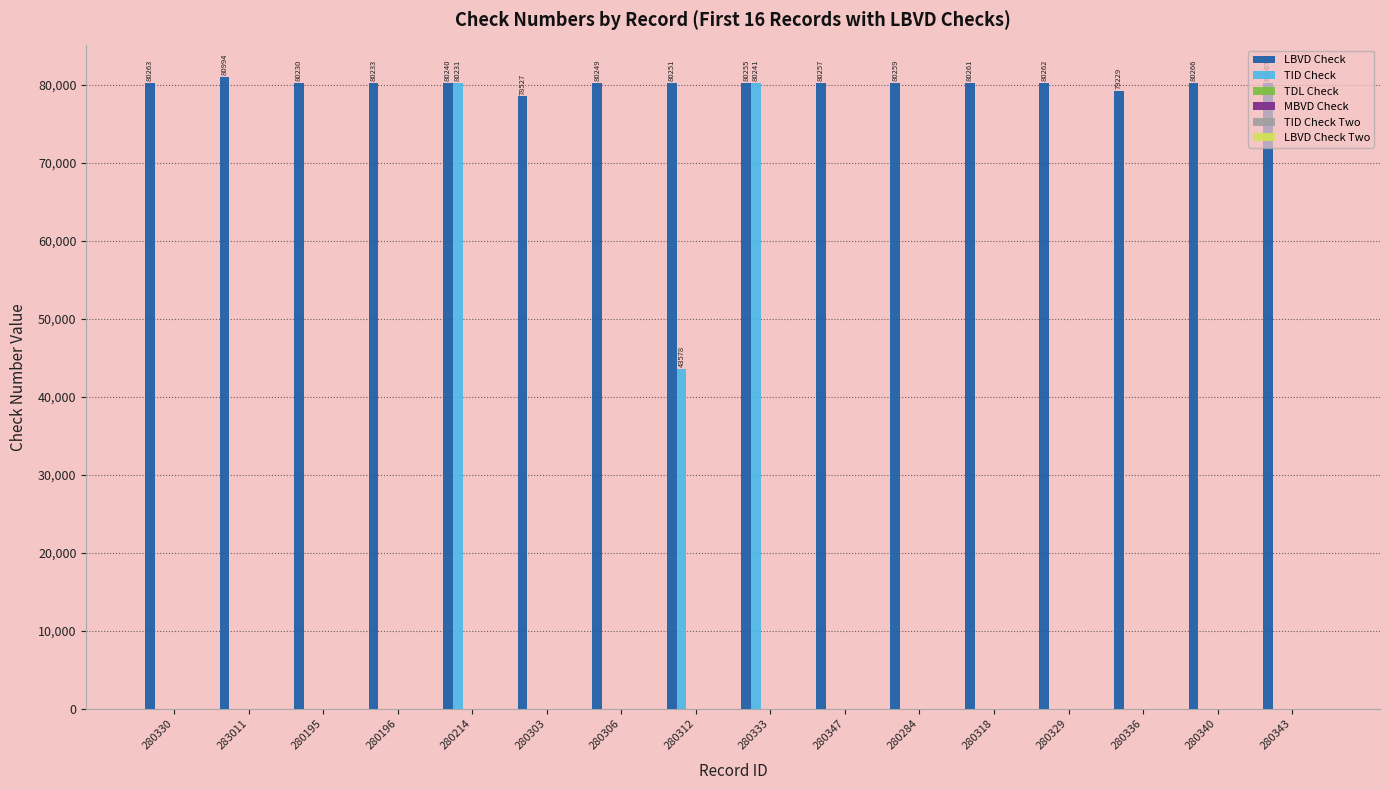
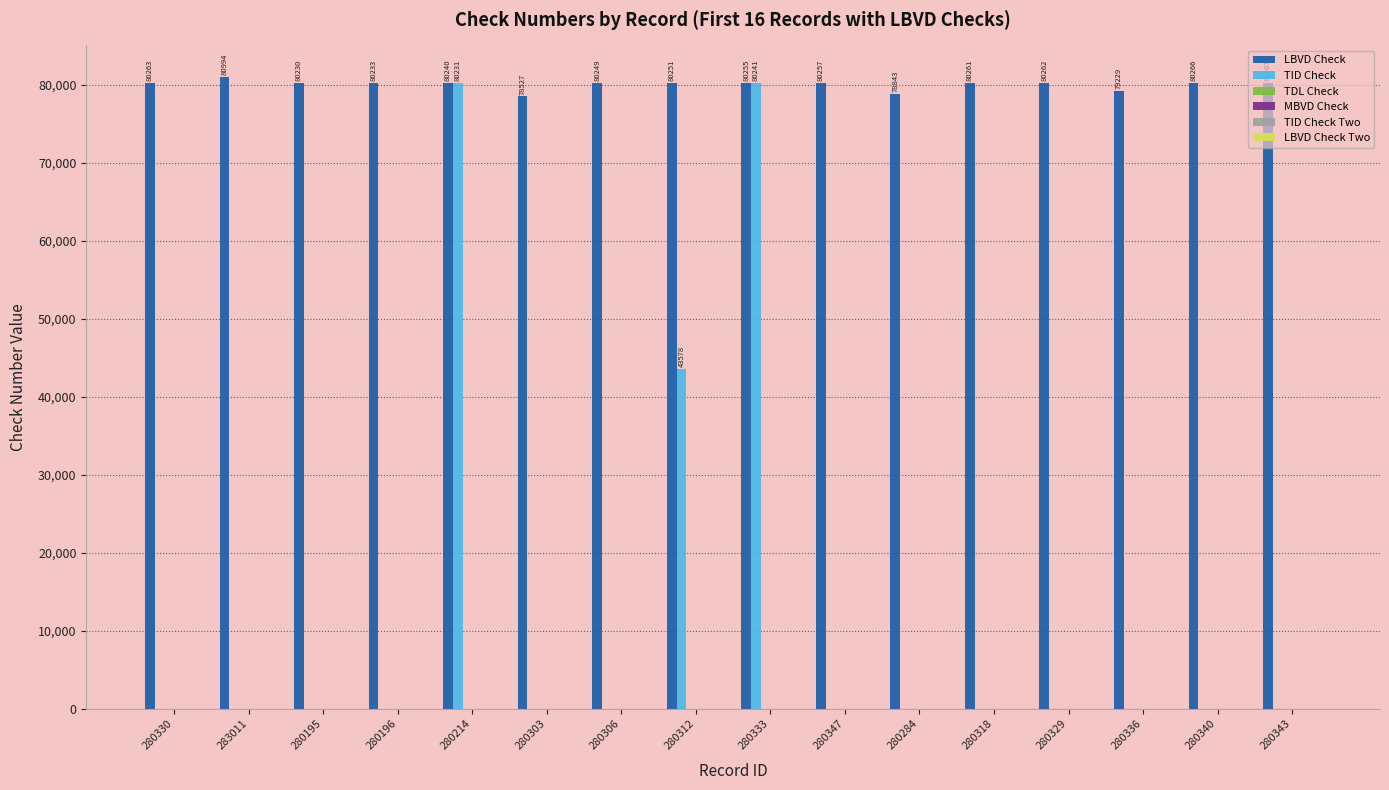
LBVD Check, 280284: 80259 -> 78843
